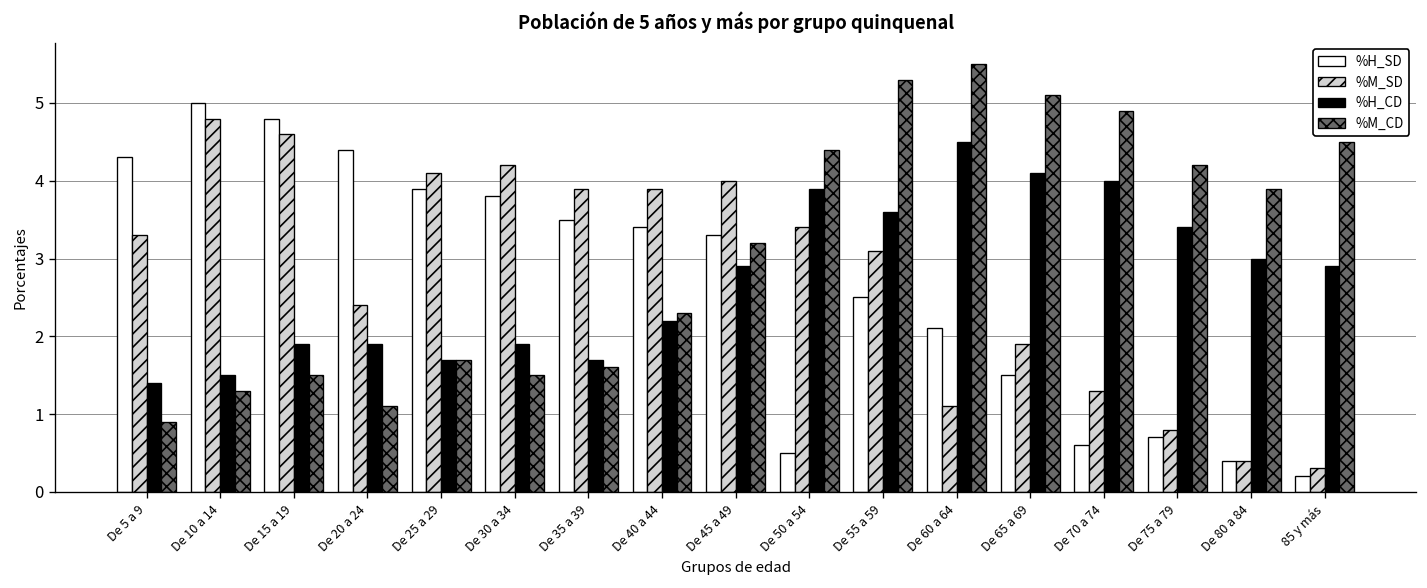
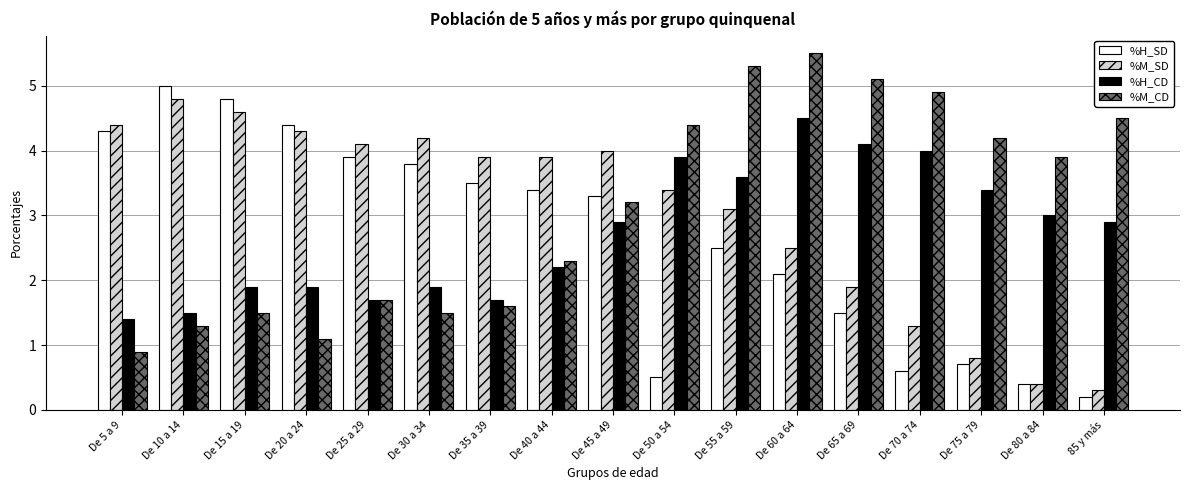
%M_SD, De 5 a 9: 3.3 -> 4.4
%M_SD, De 20 a 24: 2.4 -> 4.3
%M_SD, De 60 a 64: 1.1 -> 2.5
